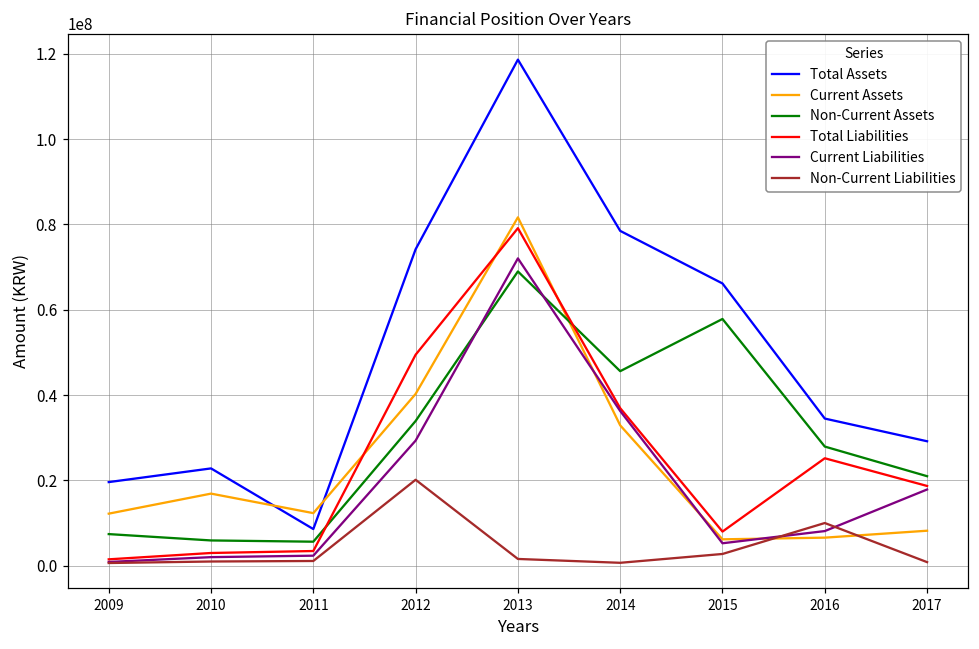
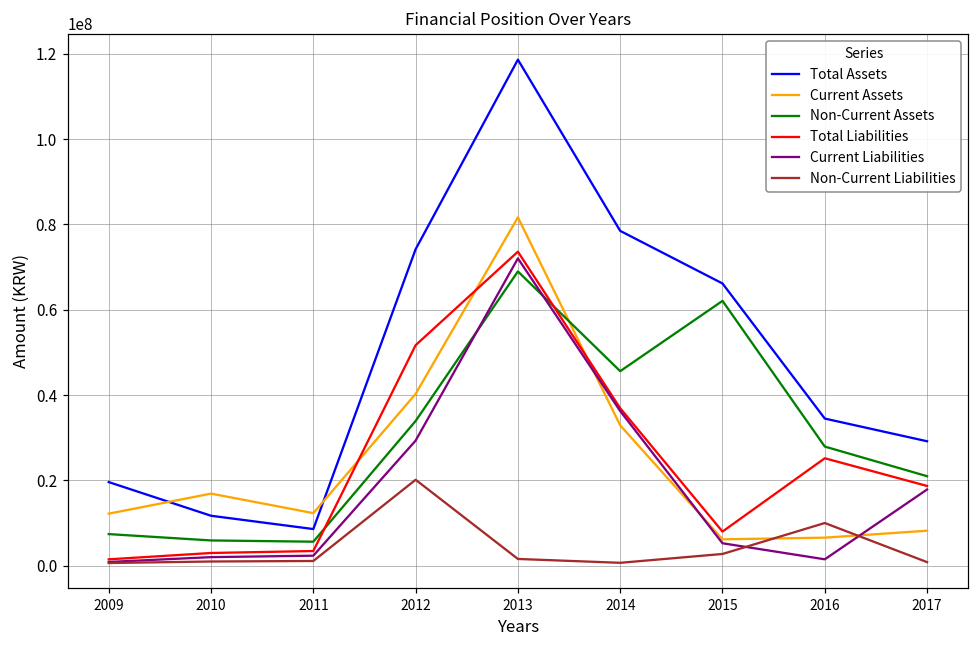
Total Assets, 2010: 23000000 -> 12000000
Total Liabilities, 2012: 49000000 -> 52000000
Total Liabilities, 2013: 79000000 -> 74000000
Non-Current Assets, 2015: 58000000 -> 62000000
Current Liabilities, 2016: 8000000 -> 1000000
